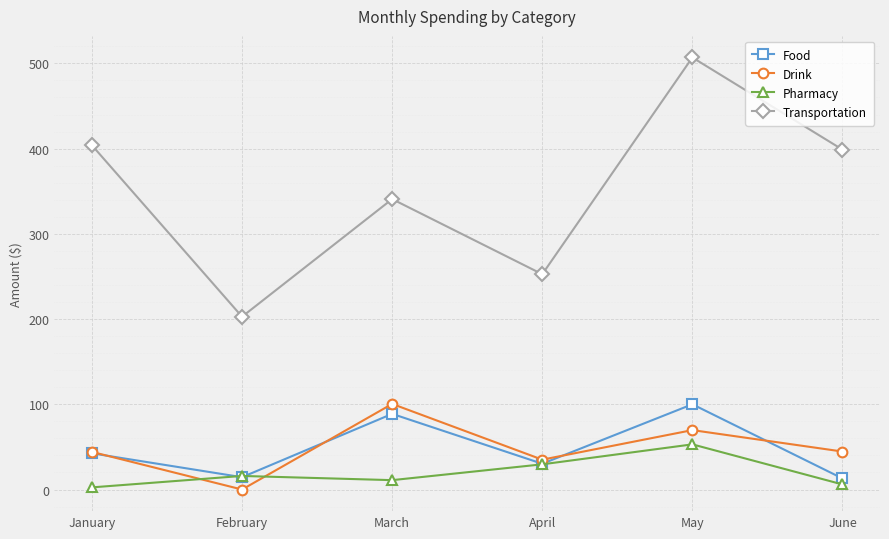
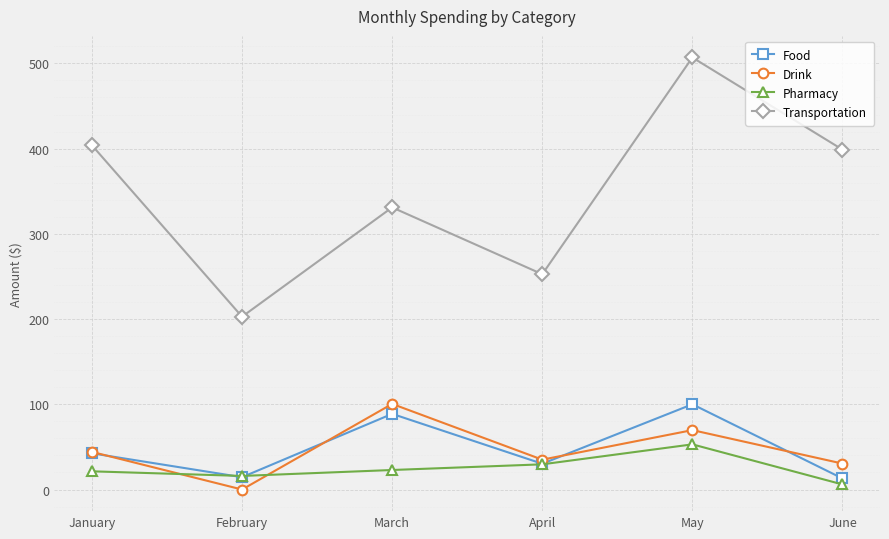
Pharmacy, January: 0 -> 20
Pharmacy, March: 10 -> 20
Transportation, March: 340 -> 330
Drink, June: 40 -> 30
